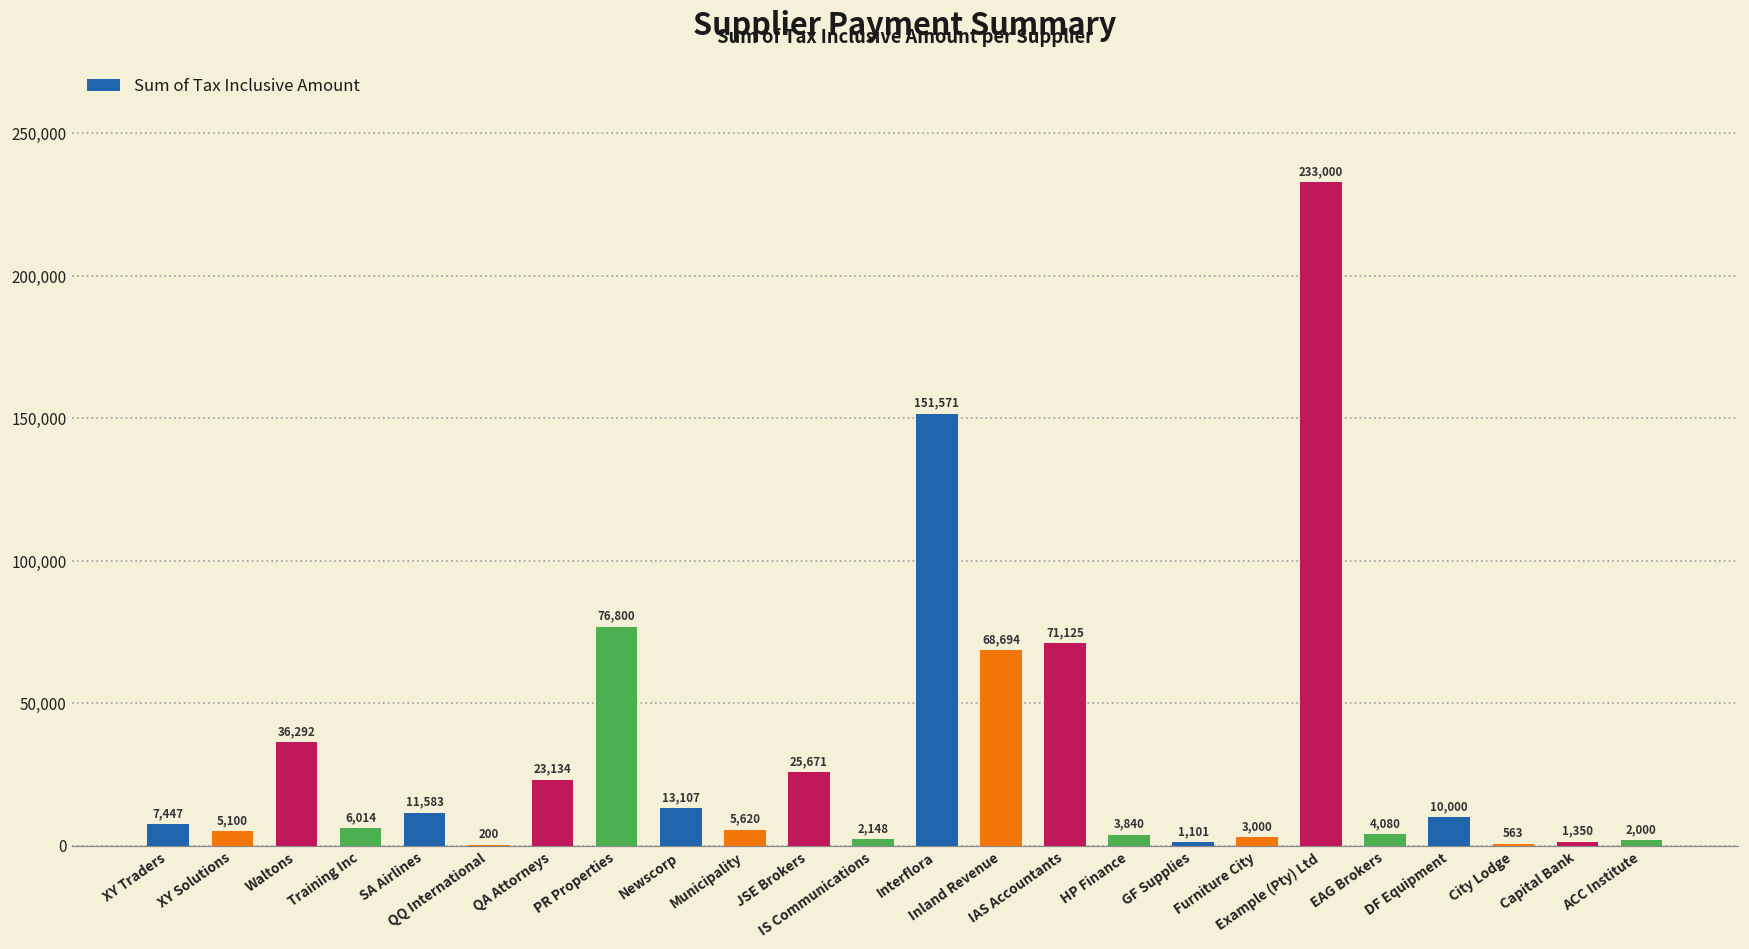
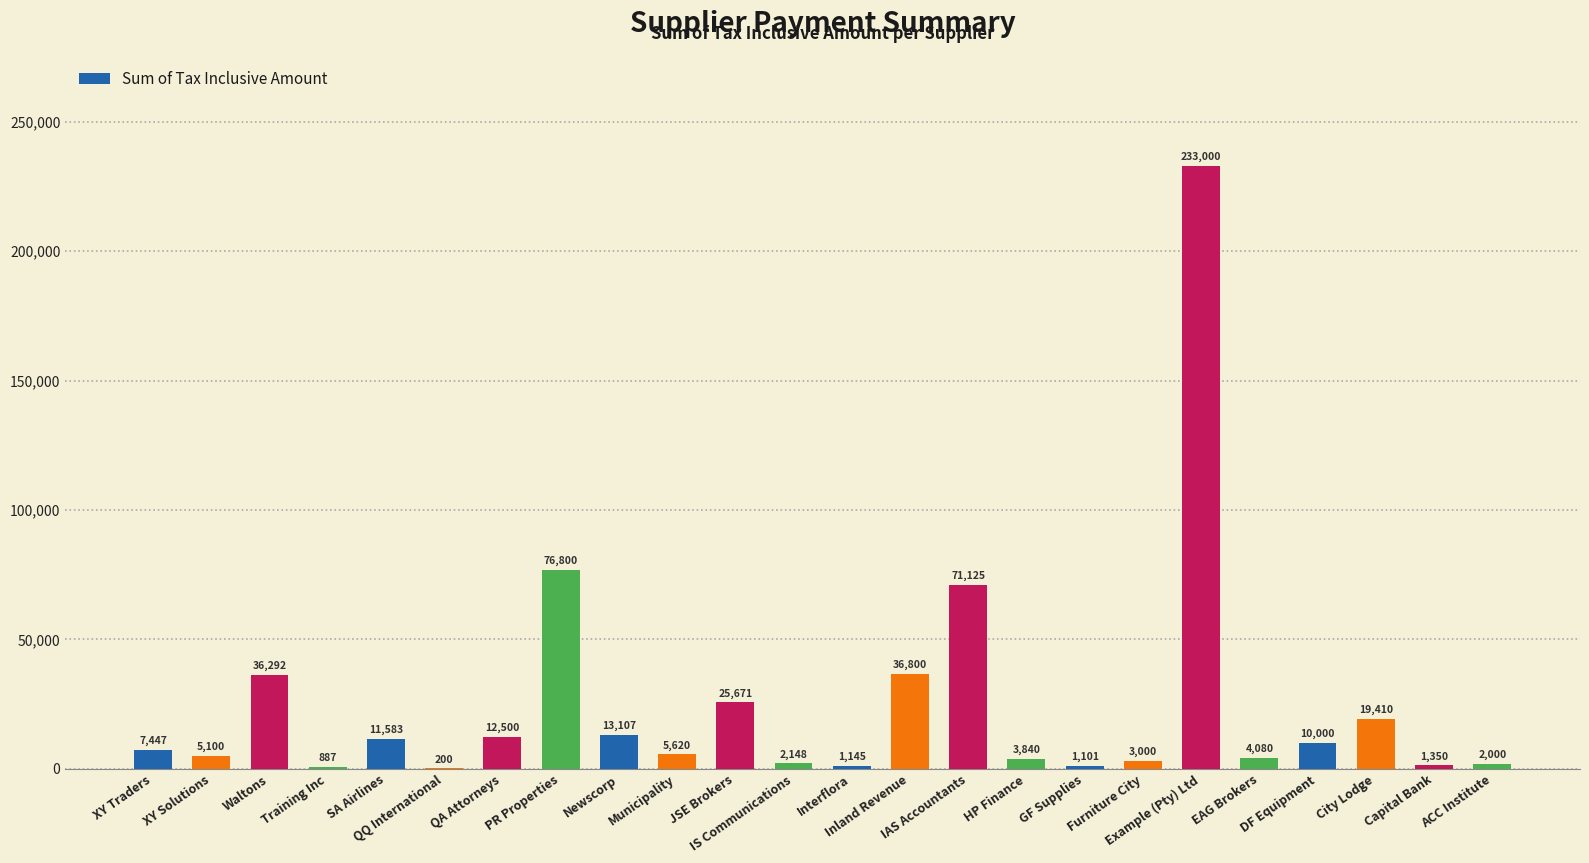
Training Inc: 6,014 -> 887
QA Attorneys: 23,134 -> 12,500
Interflora: 151,571 -> 1,145
Inland Revenue: 68,694 -> 36,800
City Lodge: 563 -> 19,410
